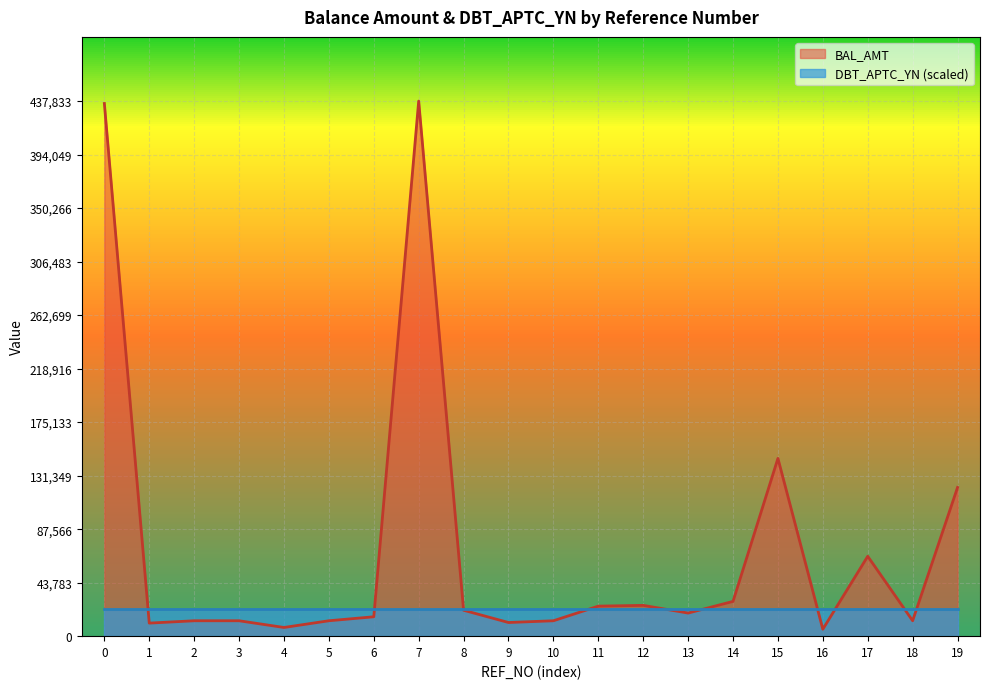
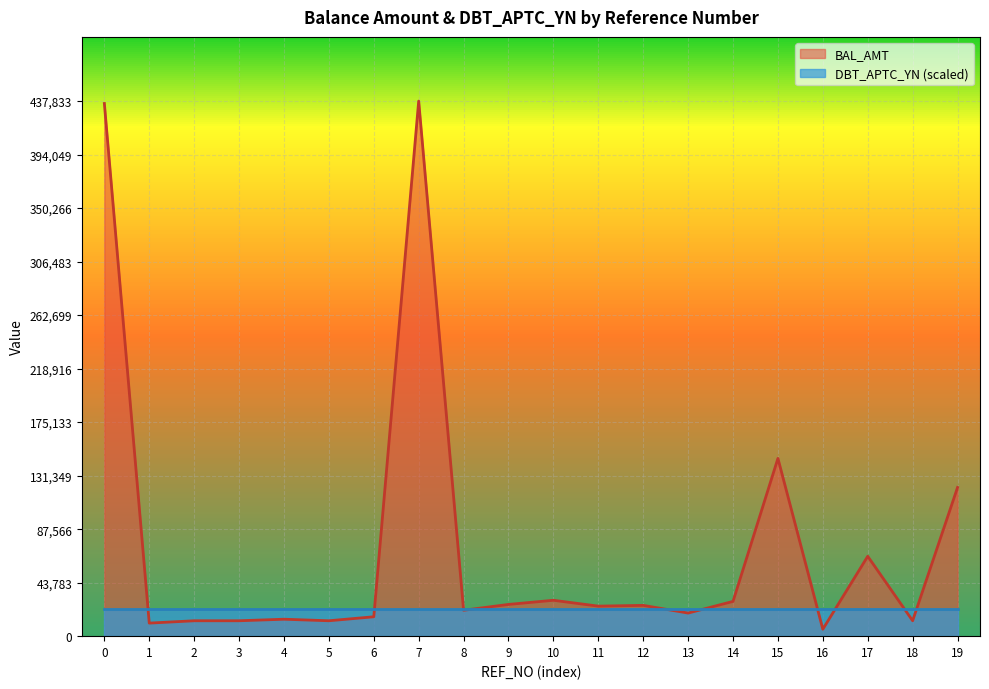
BAL_AMT, 4: 7,000 -> 14,000
BAL_AMT, 9: 11,000 -> 26,000
BAL_AMT, 10: 13,000 -> 29,000
